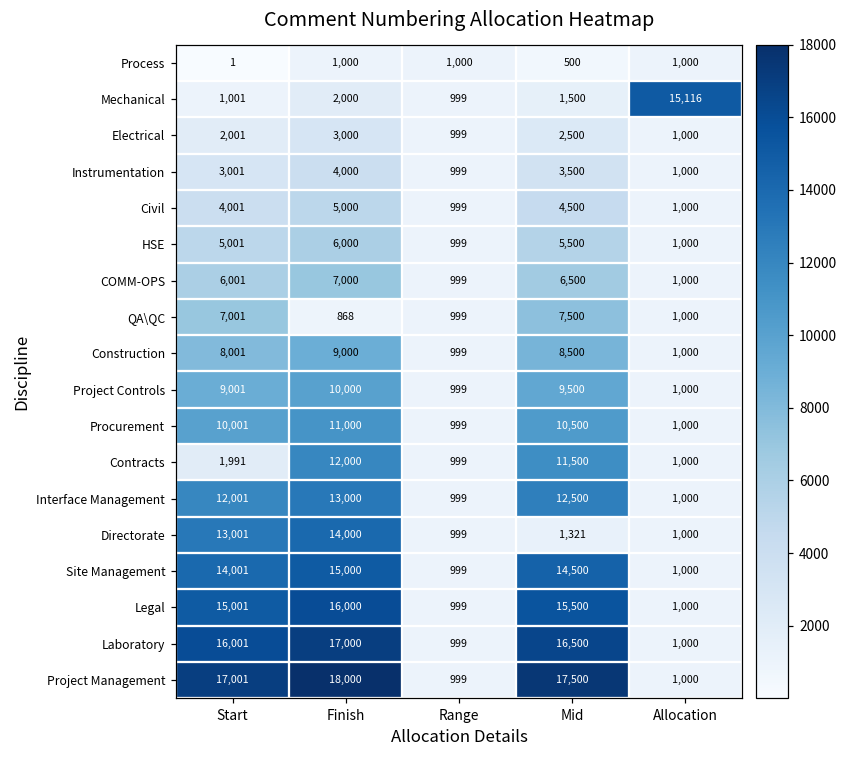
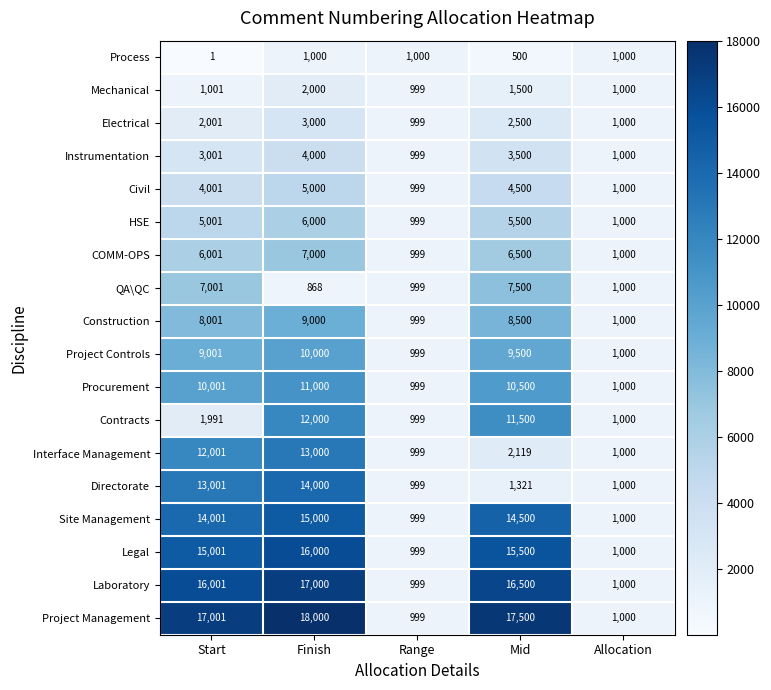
Mechanical, Allocation: 15,116 -> 1,000
Interface Management, Mid: 12,500 -> 2,119
